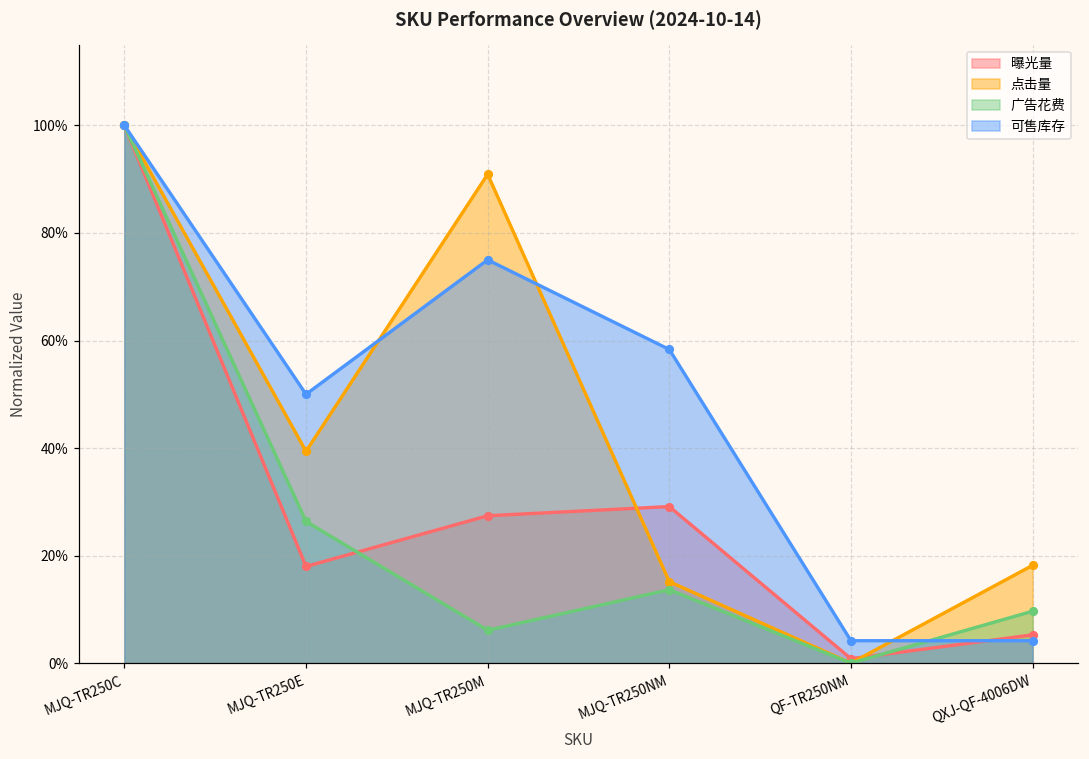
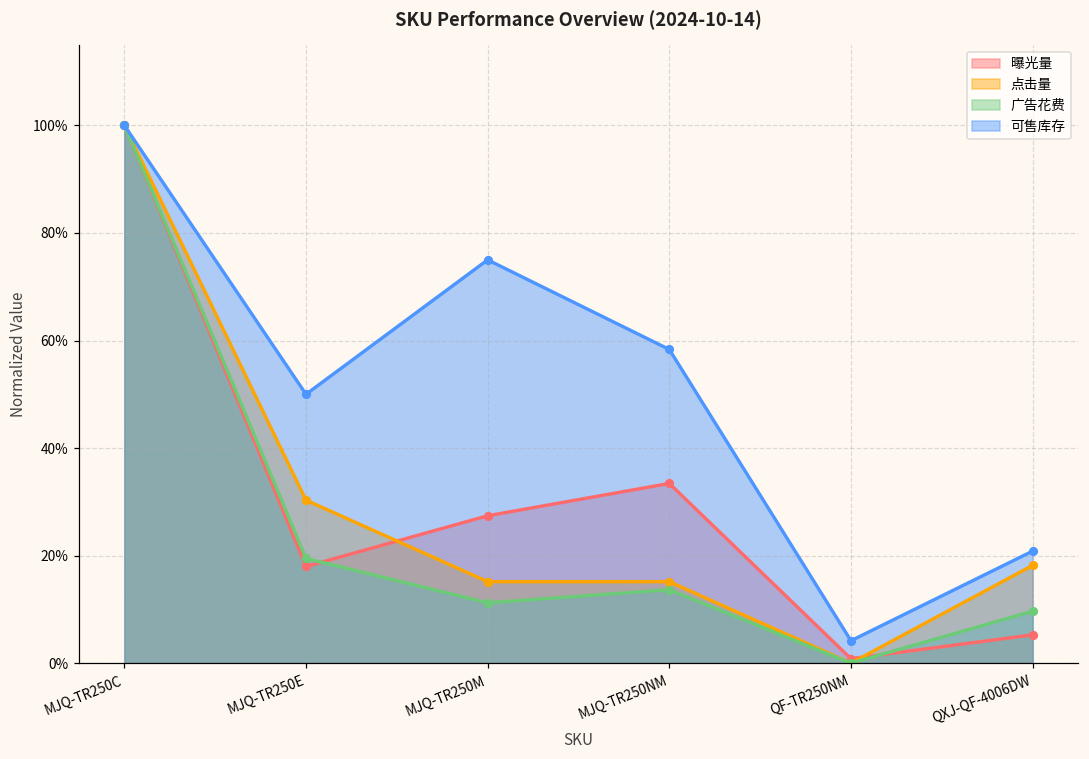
点击量, MJQ-TR250E: 39% -> 30%
广告花费, MJQ-TR250E: 26% -> 19%
点击量, MJQ-TR250M: 91% -> 15%
广告花费, MJQ-TR250M: 6% -> 11%
曝光量, MJQ-TR250NM: 29% -> 33%
可售库存, QXJ-QF-4006DW: 4% -> 21%
